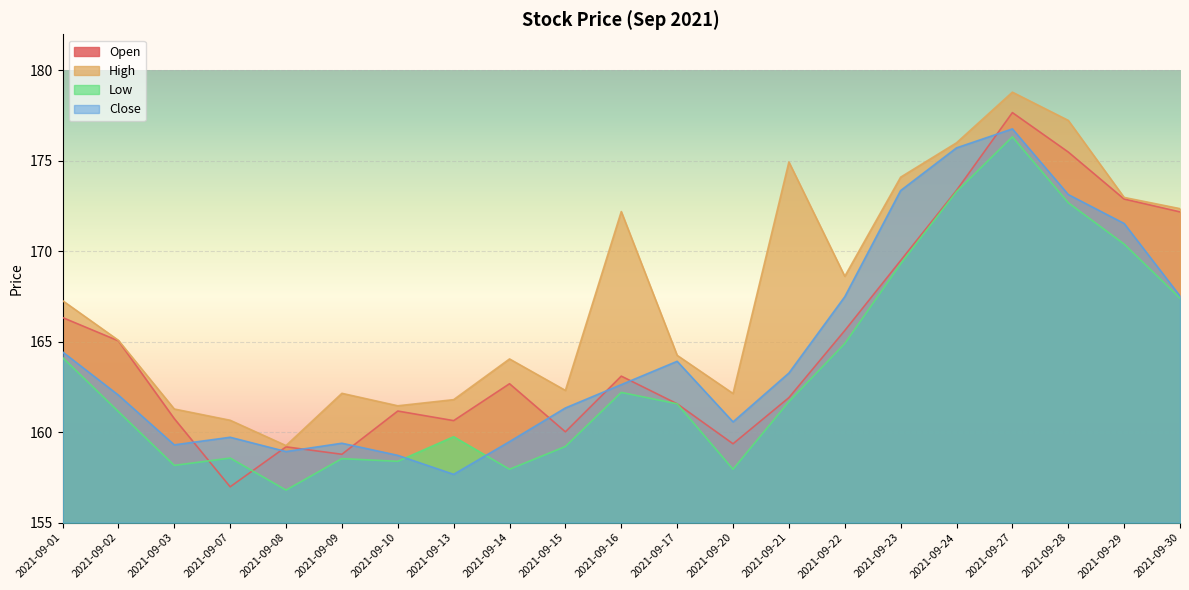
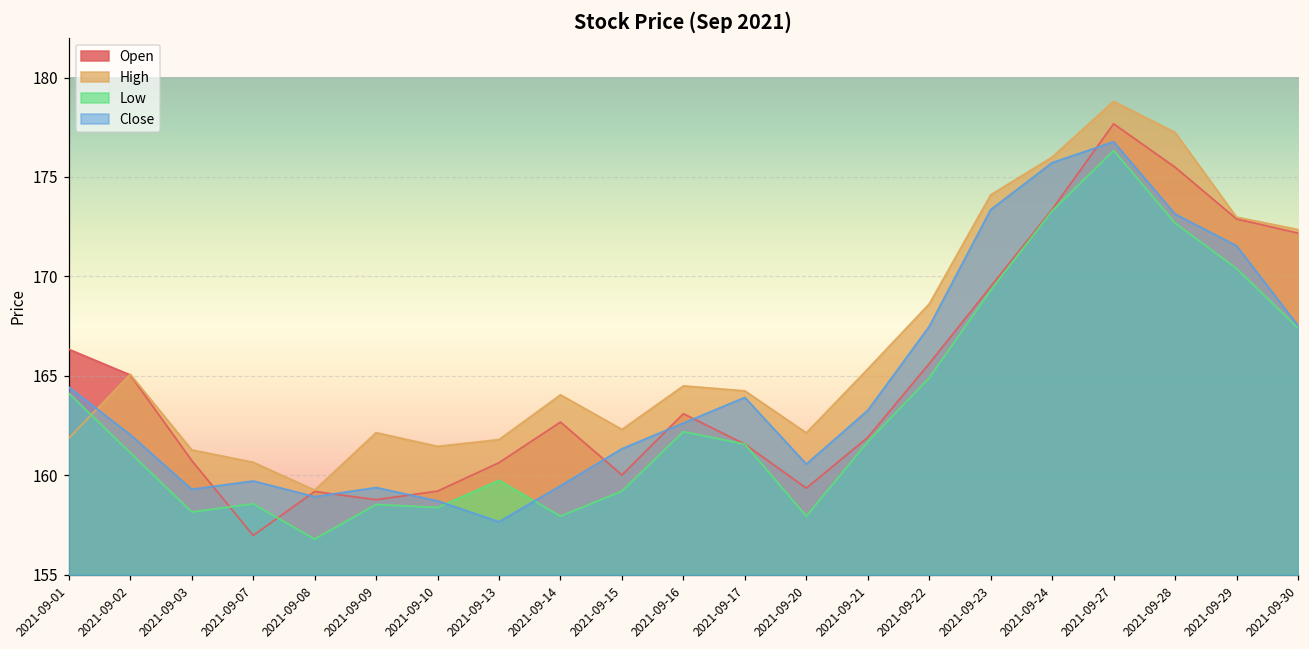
High, 2021-09-01: 167.3 -> 161.9
Open, 2021-09-10: 161.2 -> 159.2
High, 2021-09-16: 172.2 -> 164.5
High, 2021-09-21: 174.9 -> 165.4
